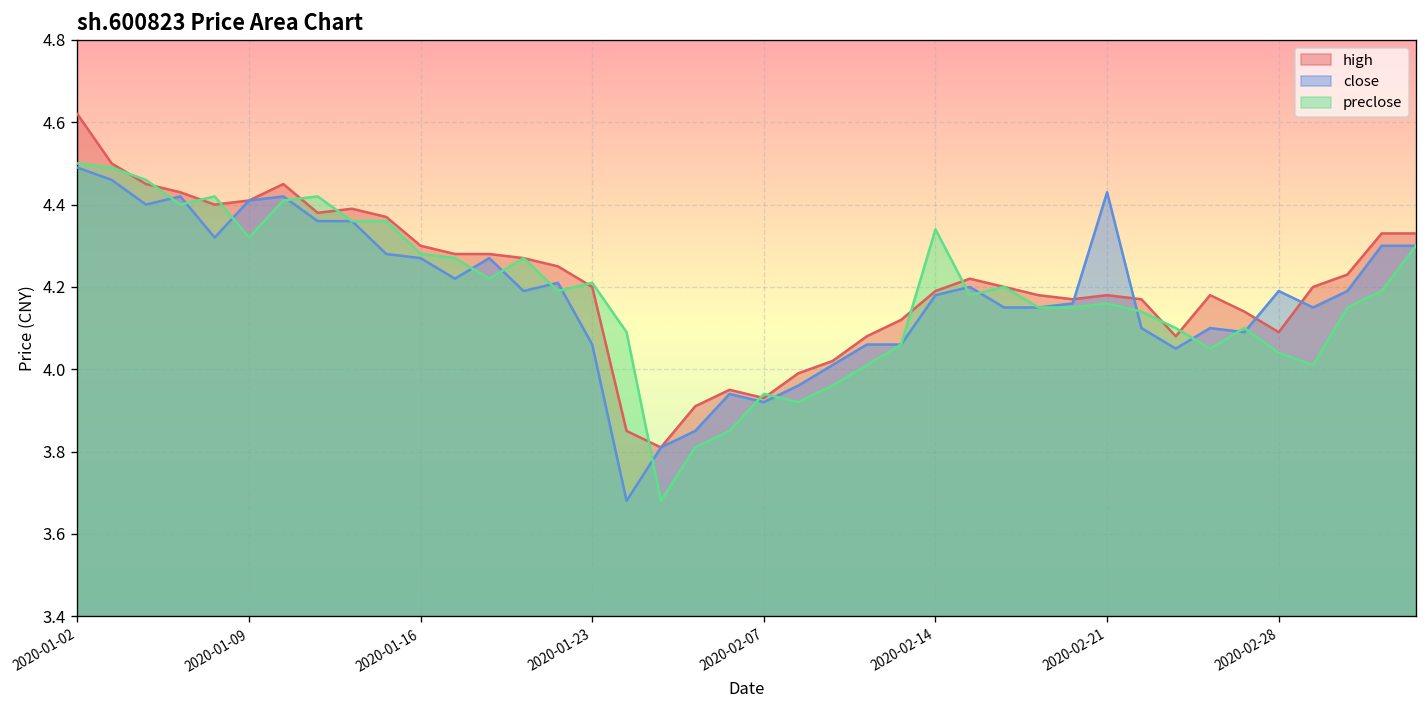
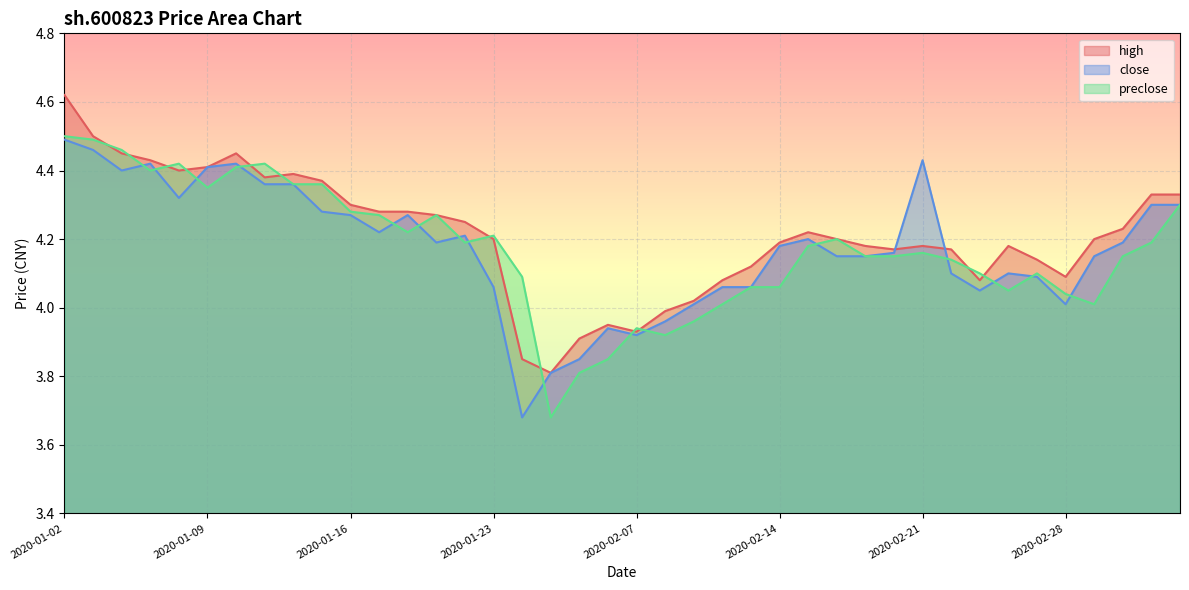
preclose, 2020-01-09: 4.32 -> 4.35
preclose, 2020-02-14: 4.34 -> 4.06
close, 2020-02-28: 4.19 -> 4.01
